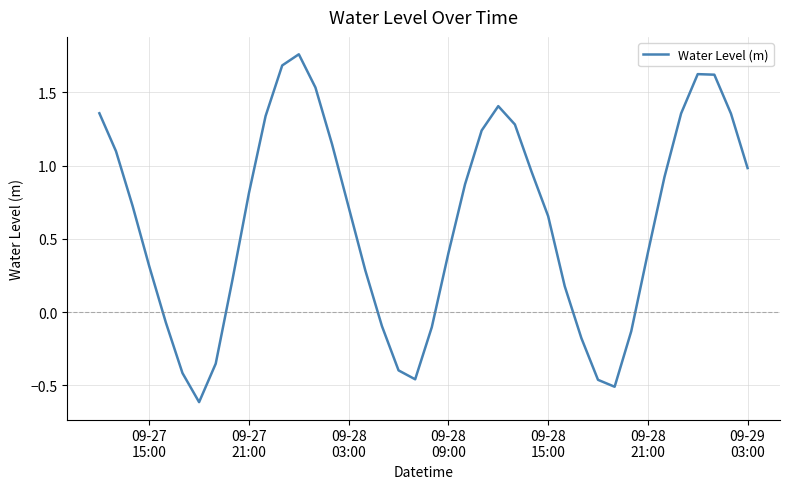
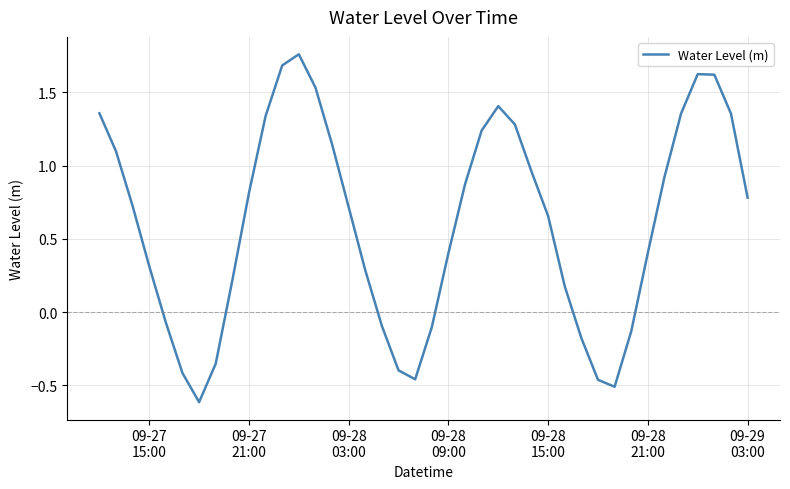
09-29 03:00: 0.98 -> 0.78
